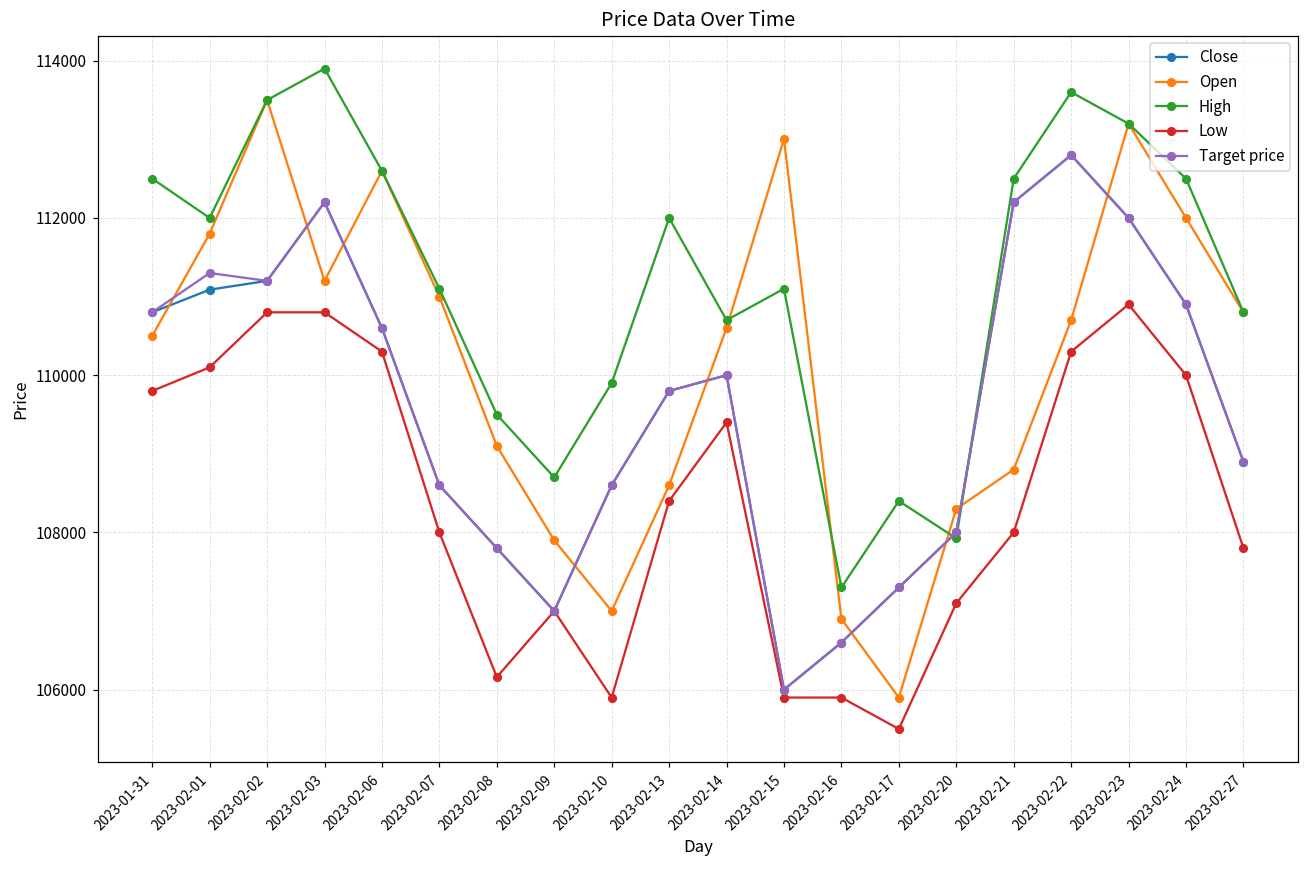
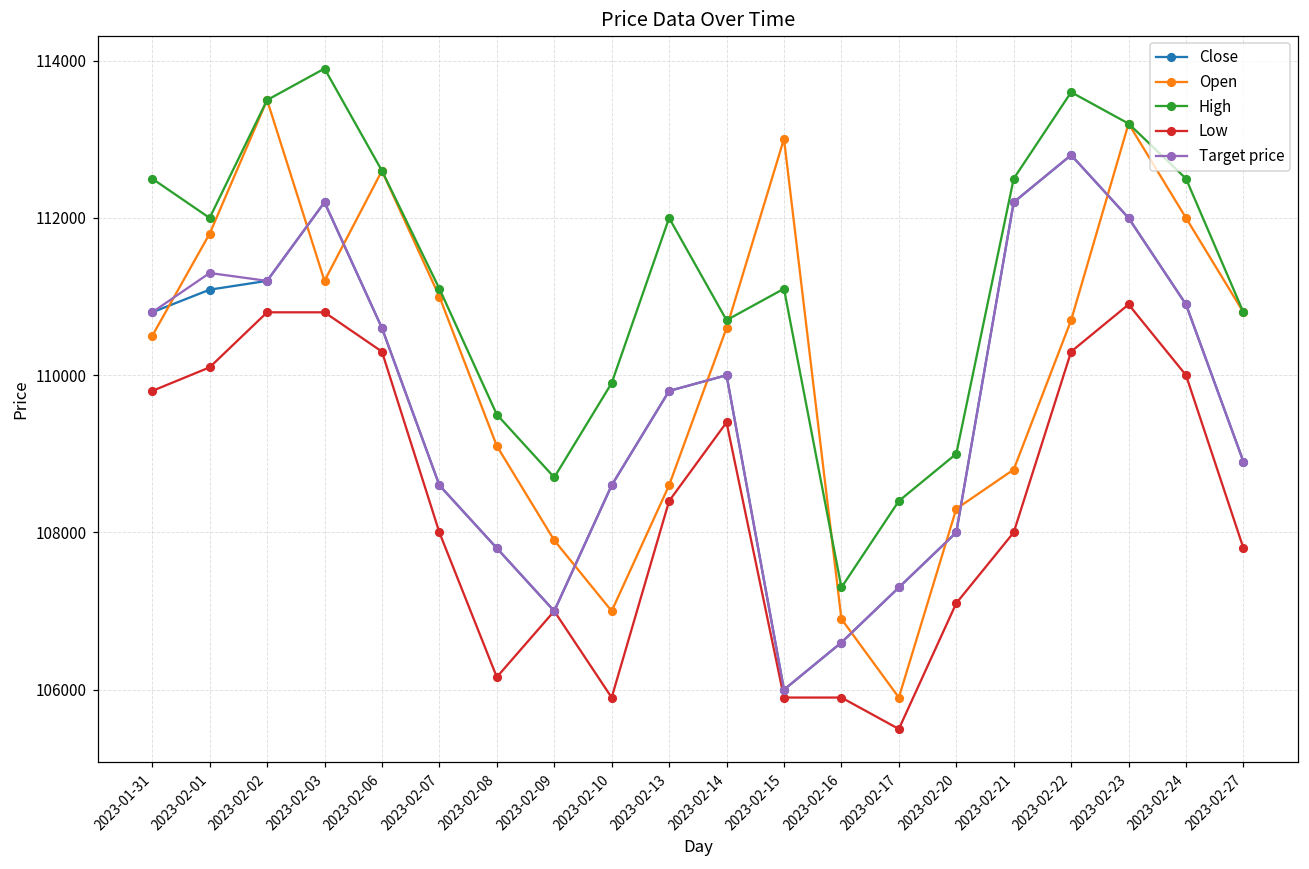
High, 2023-02-20: 107900 -> 109000
